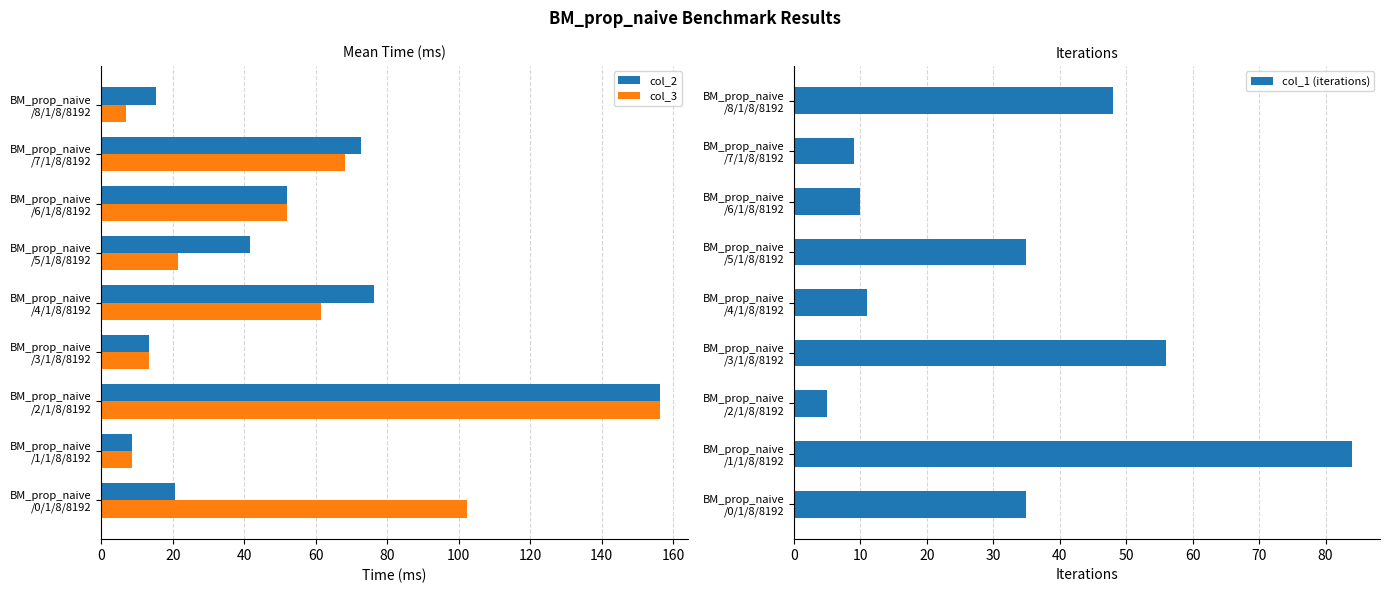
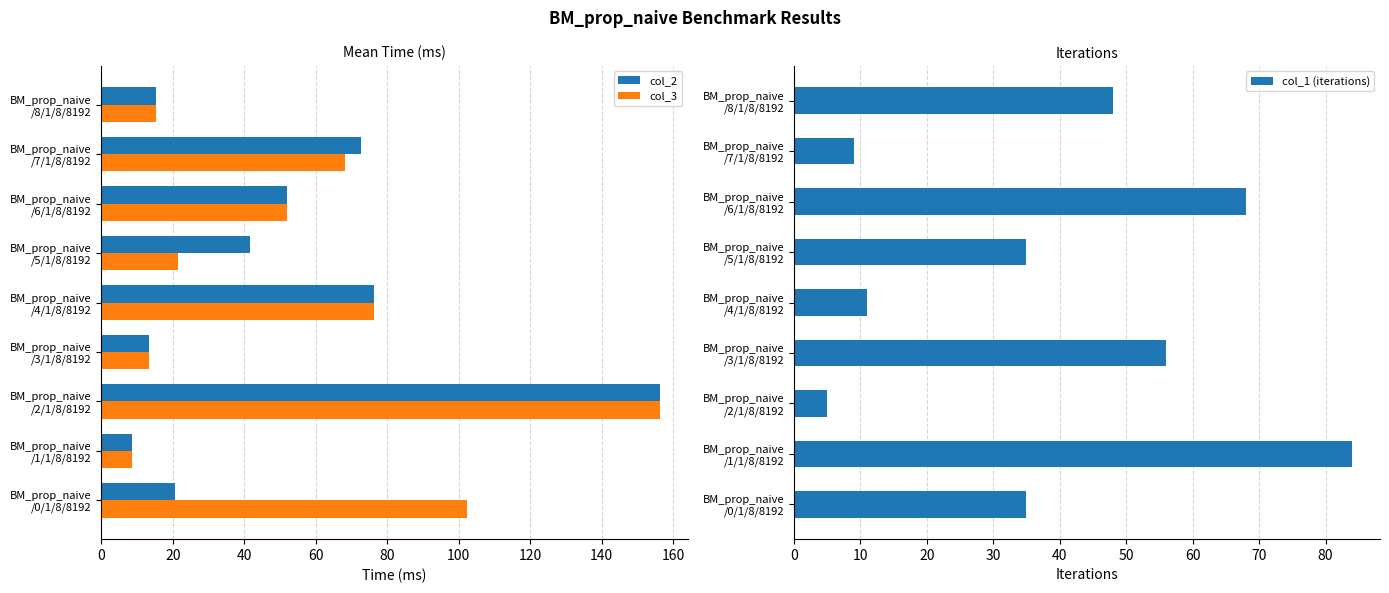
Mean Time (ms), col_3, BM_prop_naive /8/1/8/8192: 7 -> 15
Mean Time (ms), col_3, BM_prop_naive /4/1/8/8192: 61 -> 76
Iterations, BM_prop_naive /6/1/8/8192: 10 -> 68
